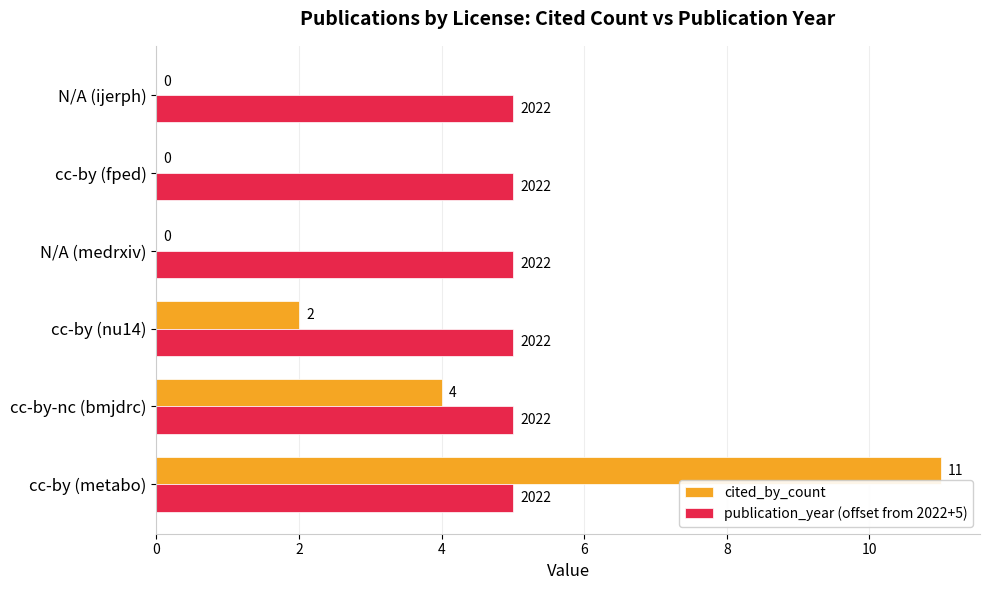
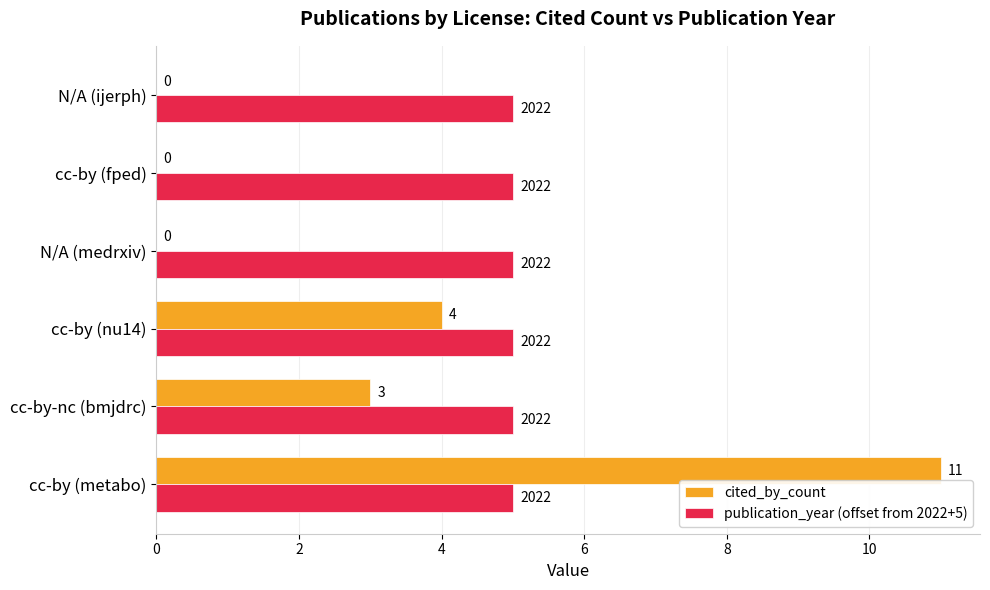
cited_by_count, cc-by (nu14): 2 -> 4
cited_by_count, cc-by-nc (bmjdrc): 4 -> 3
